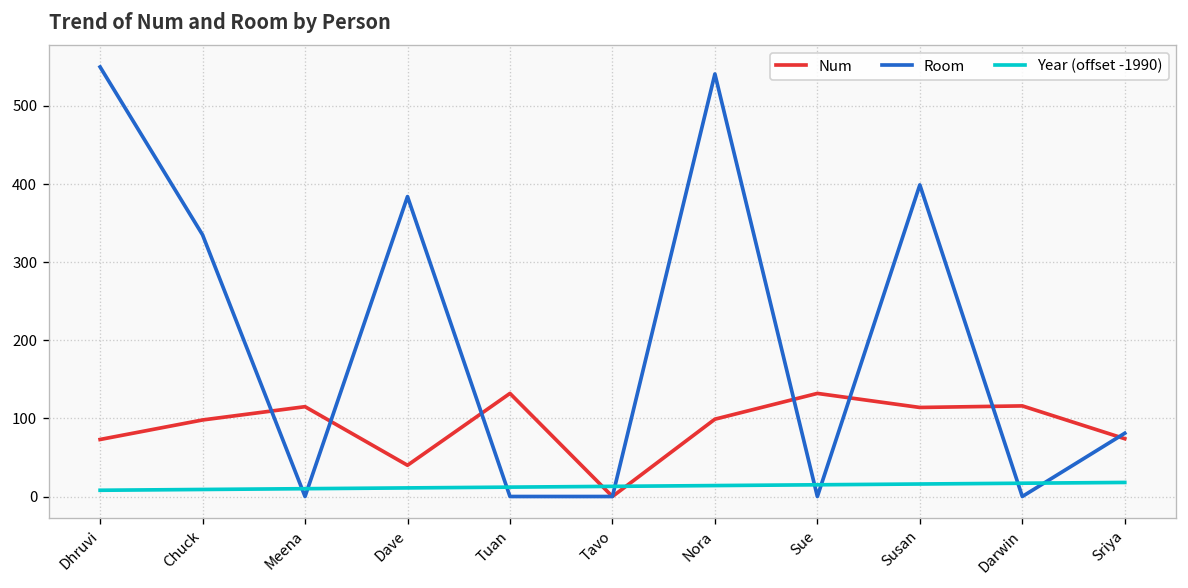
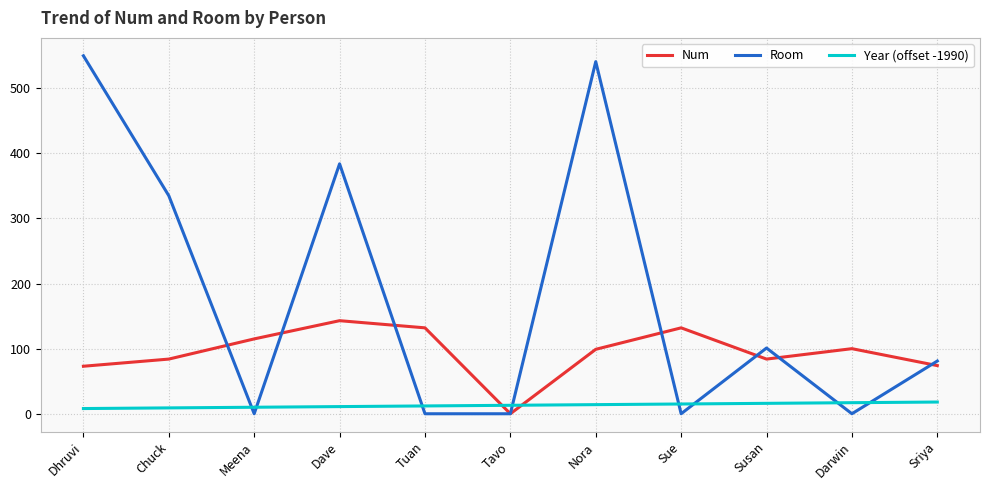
Num, Chuck: 100 -> 80
Num, Dave: 40 -> 140
Num, Susan: 110 -> 80
Room, Susan: 400 -> 100
Num, Darwin: 120 -> 100
